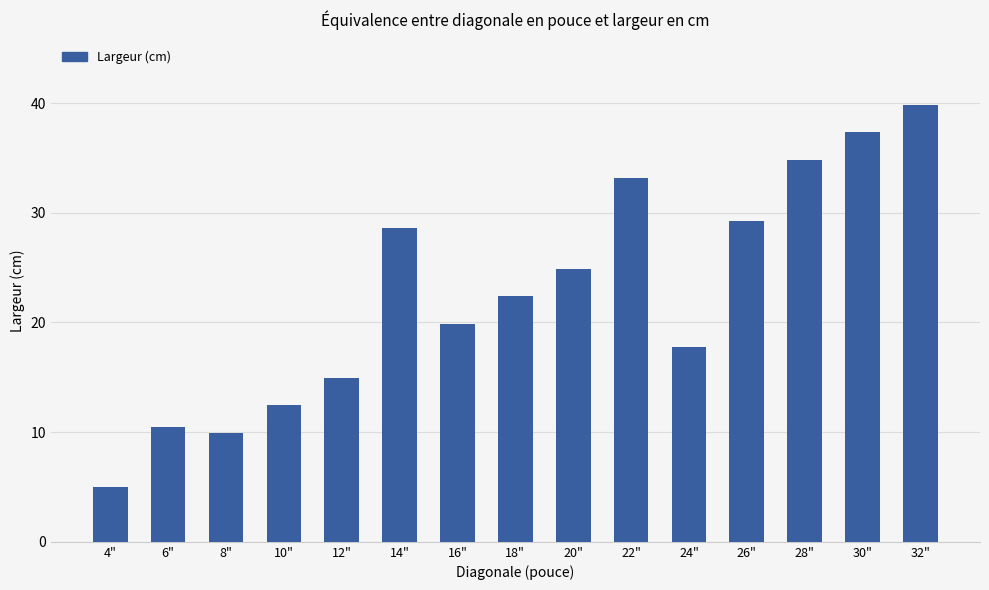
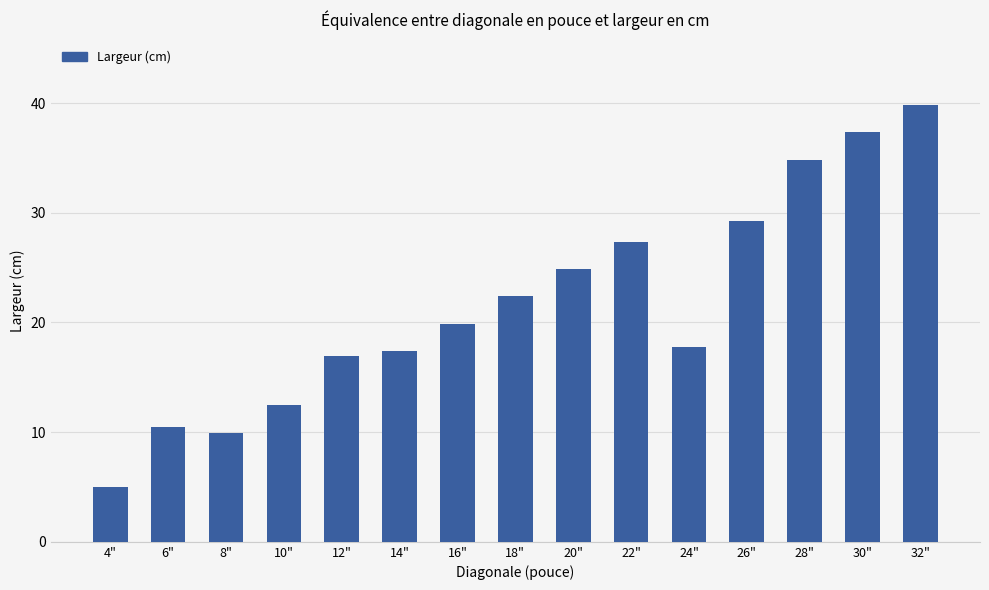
12": 14.9 -> 16.9
14": 28.6 -> 17.4
22": 33.1 -> 27.4
